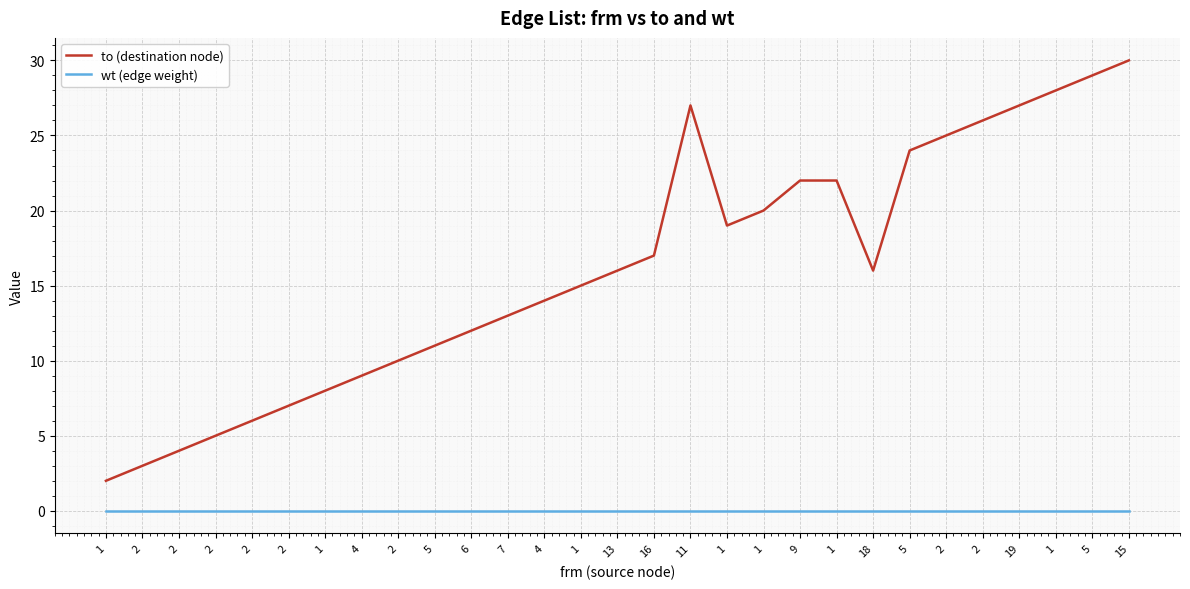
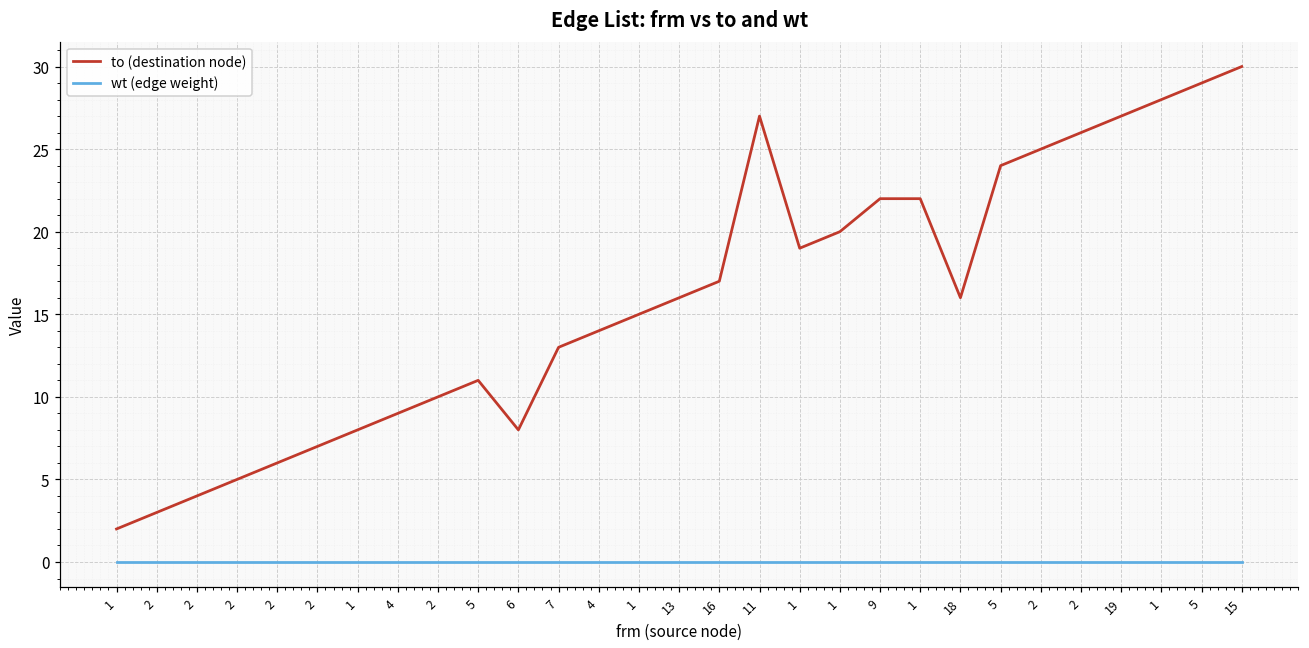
to (destination node), 6: 12 -> 8
